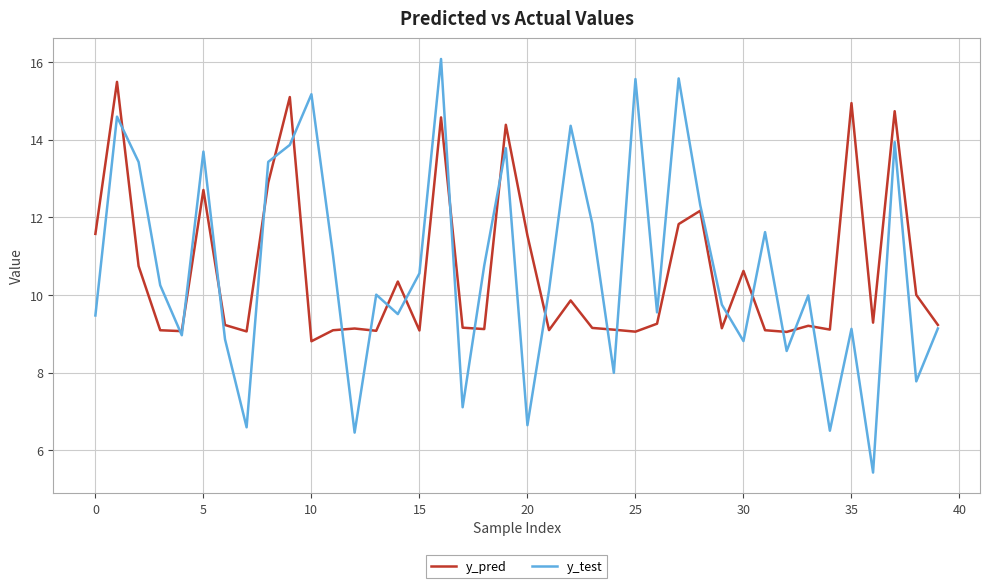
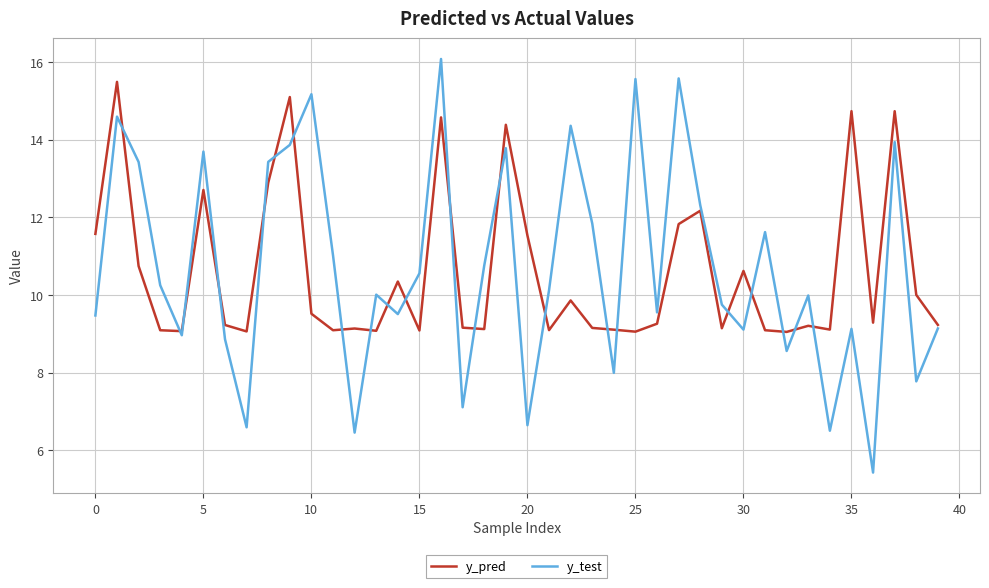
y_pred, 10: 8.8 -> 9.5
y_test, 30: 8.8 -> 9.1
y_pred, 35: 14.9 -> 14.7
